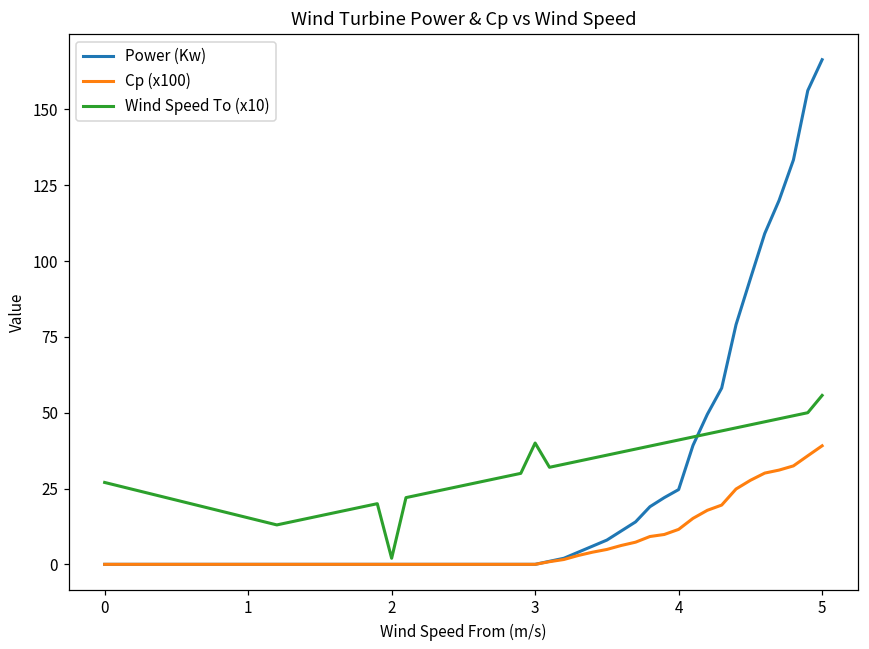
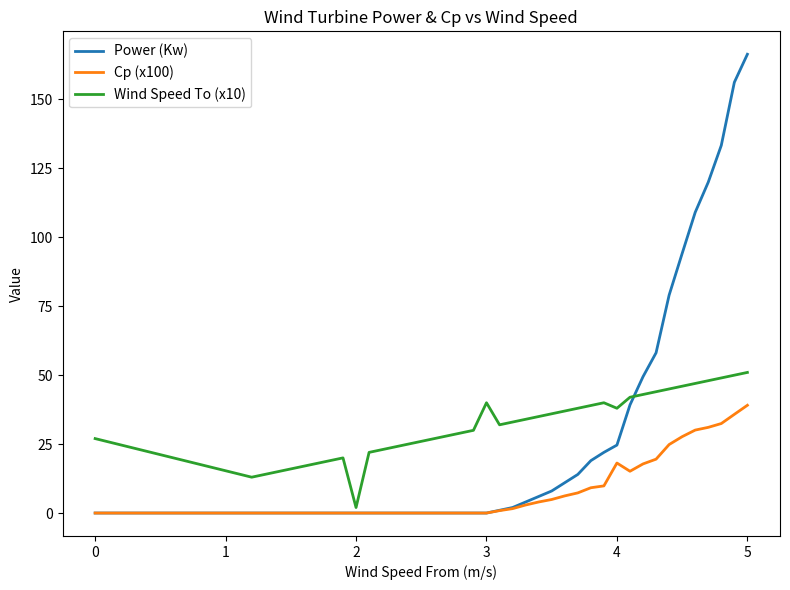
Cp (x100), 4: 12 -> 18
Wind Speed To (x10), 4: 41 -> 38
Wind Speed To (x10), 5: 56 -> 51
